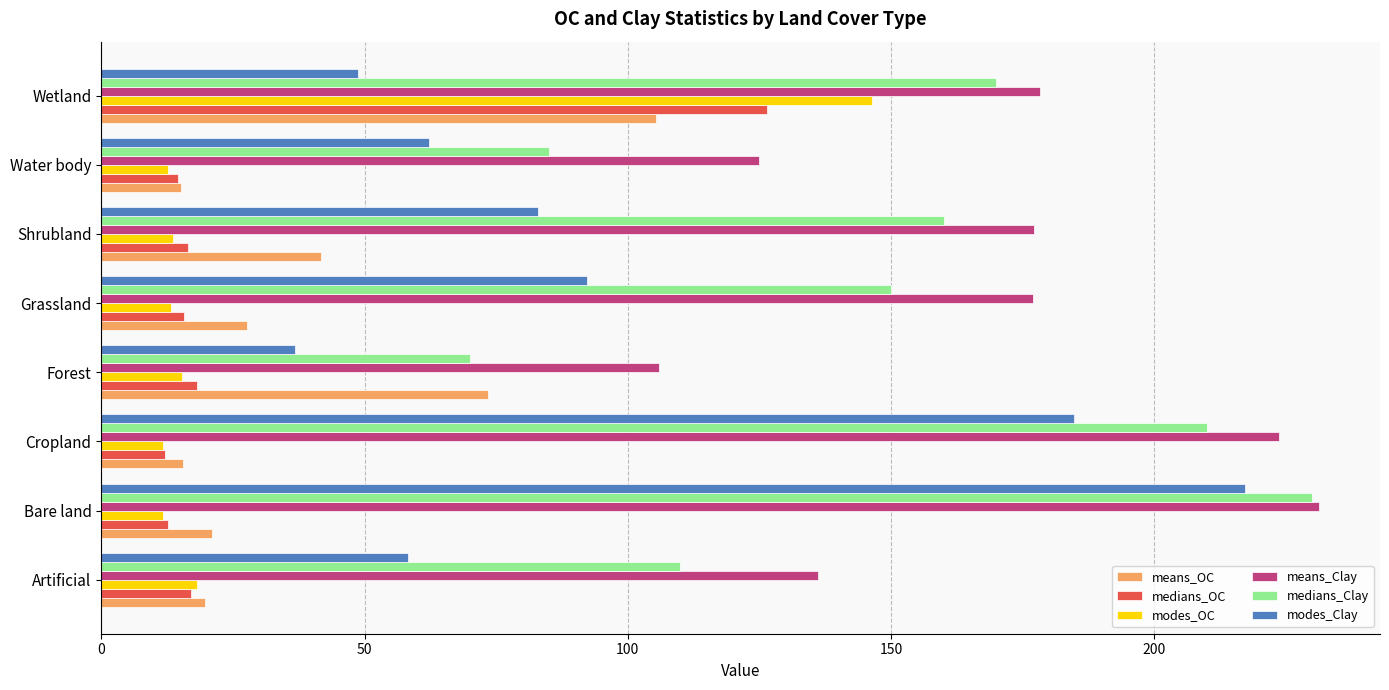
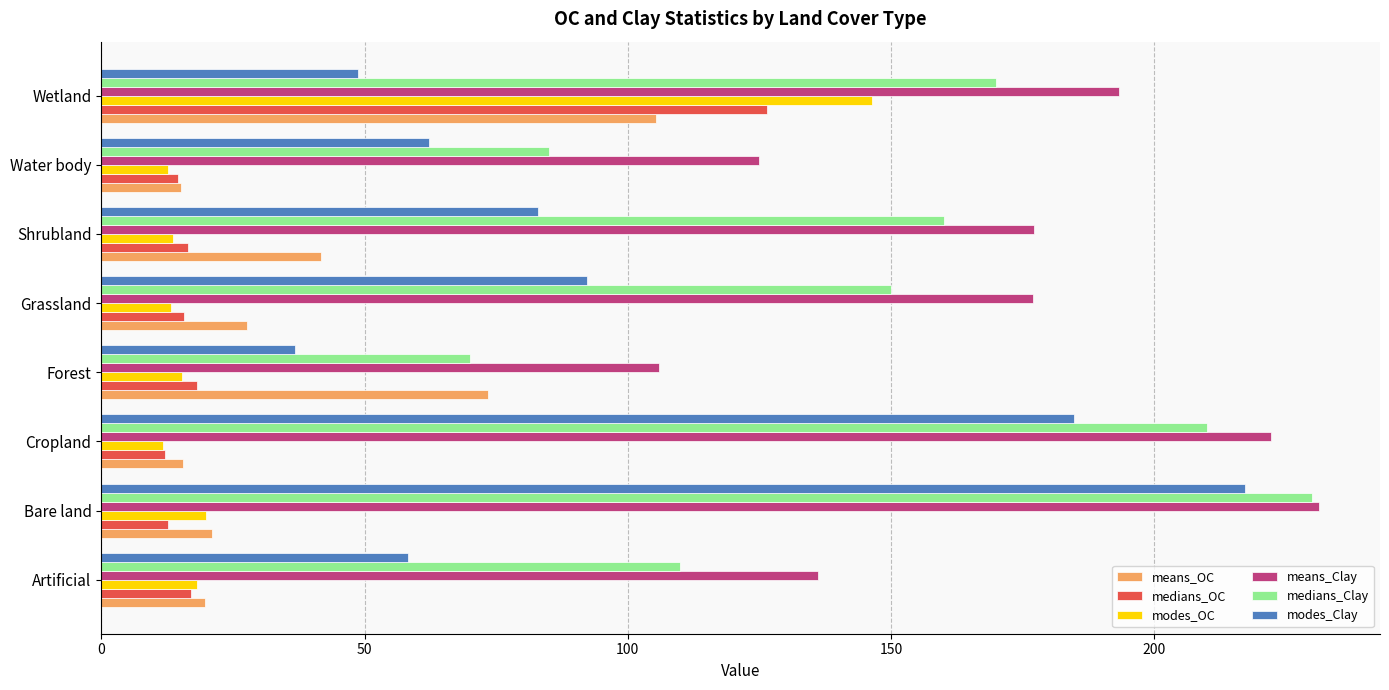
means_Clay, Wetland: 178 -> 193
means_Clay, Cropland: 224 -> 222
modes_OC, Bare land: 12 -> 20
